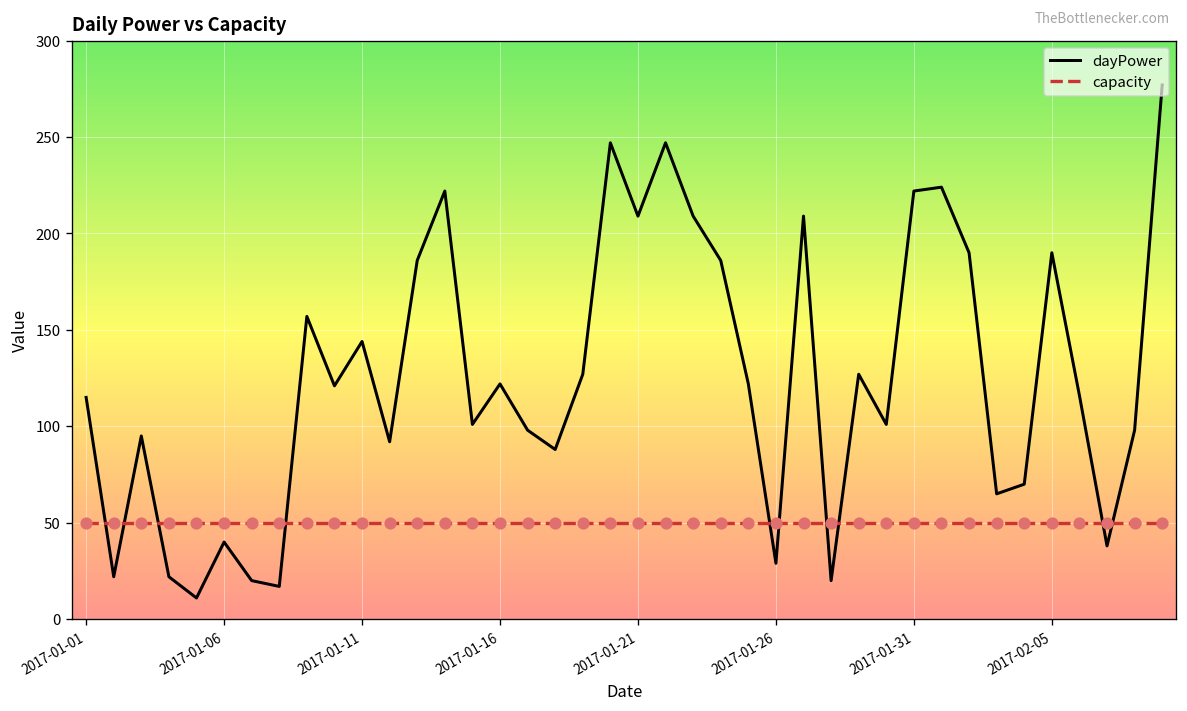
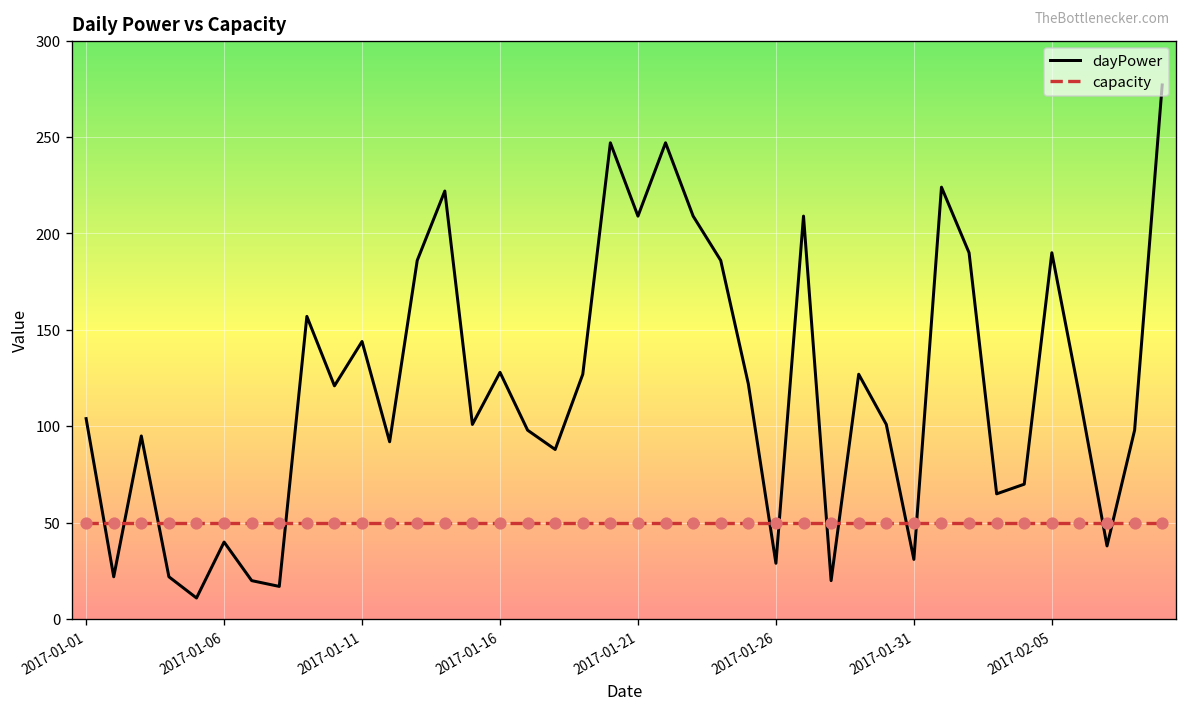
dayPower, 2017-01-01: 115 -> 104
dayPower, 2017-01-16: 122 -> 128
dayPower, 2017-01-31: 222 -> 31
